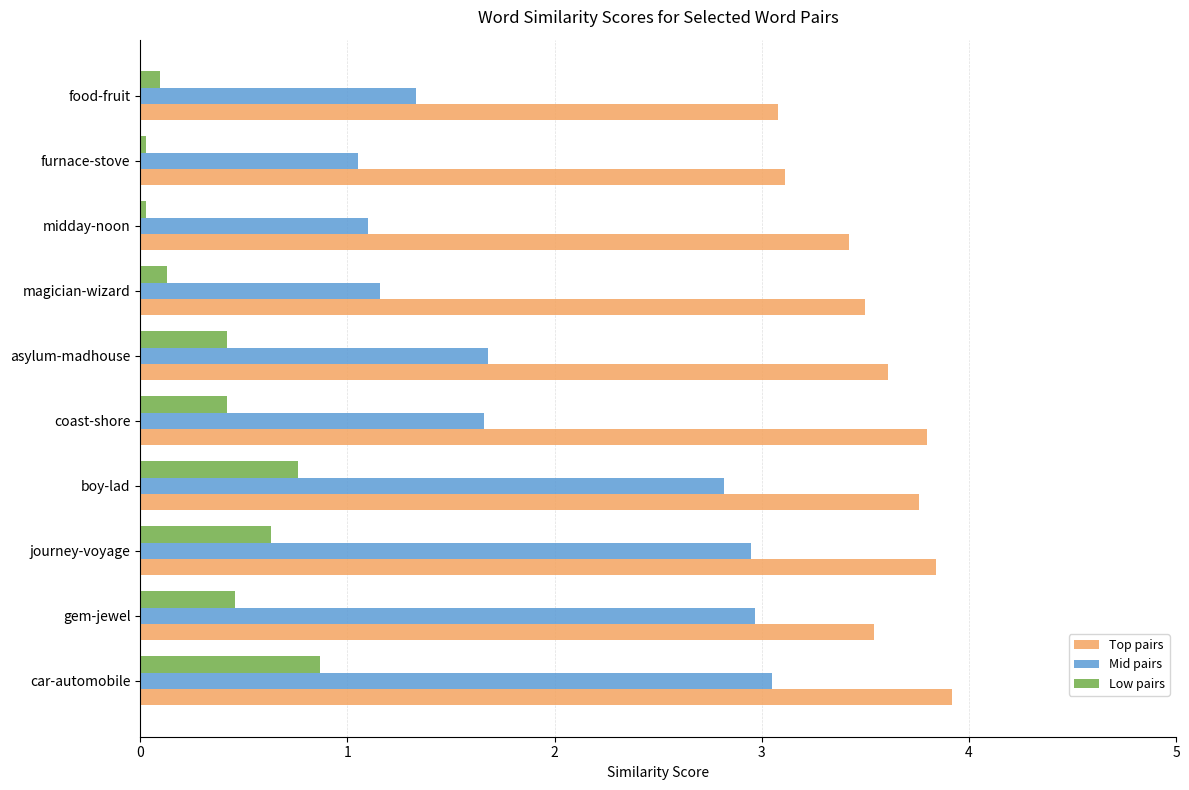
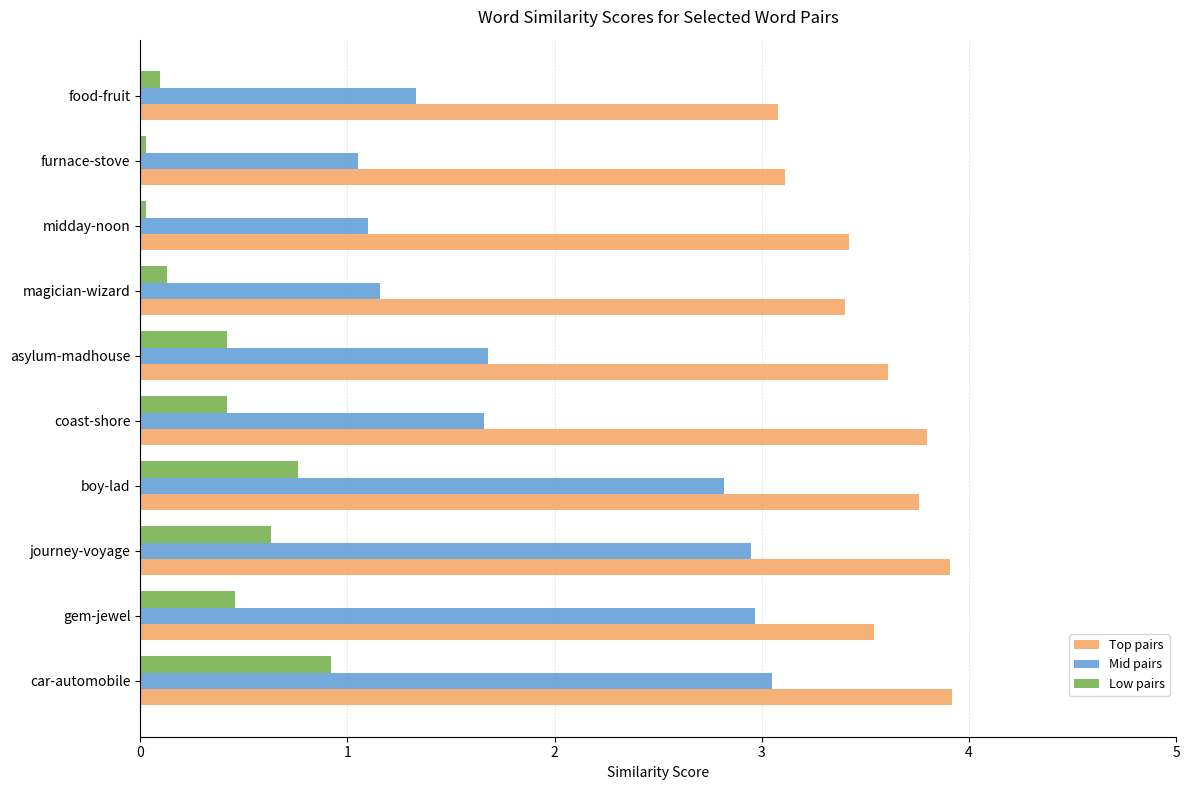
Top pairs, magician-wizard: 3.5 -> 3.4
Top pairs, journey-voyage: 3.84 -> 3.91
Low pairs, car-automobile: 0.87 -> 0.92
